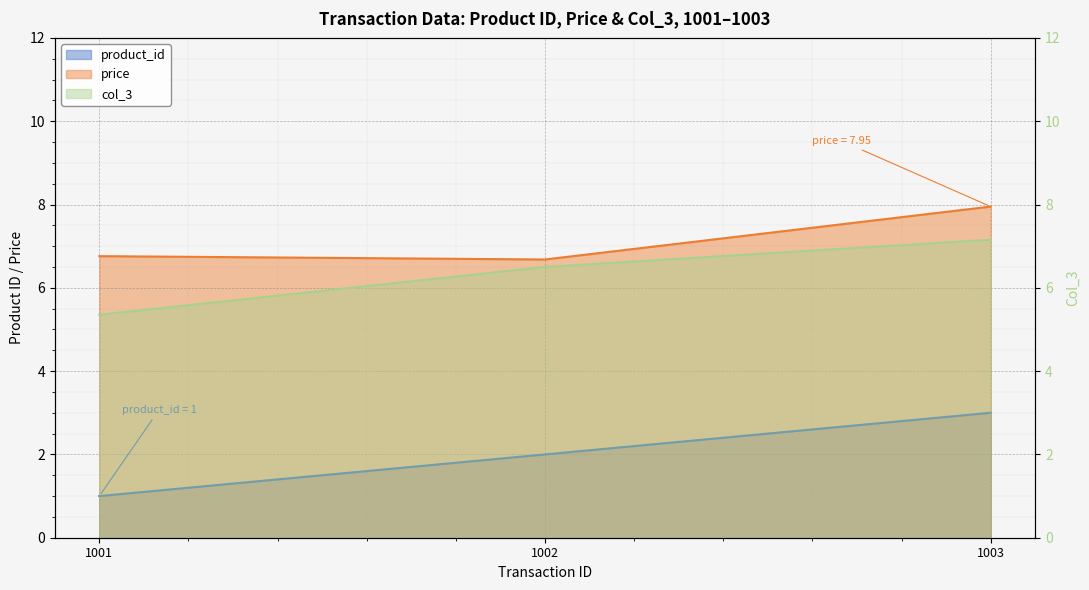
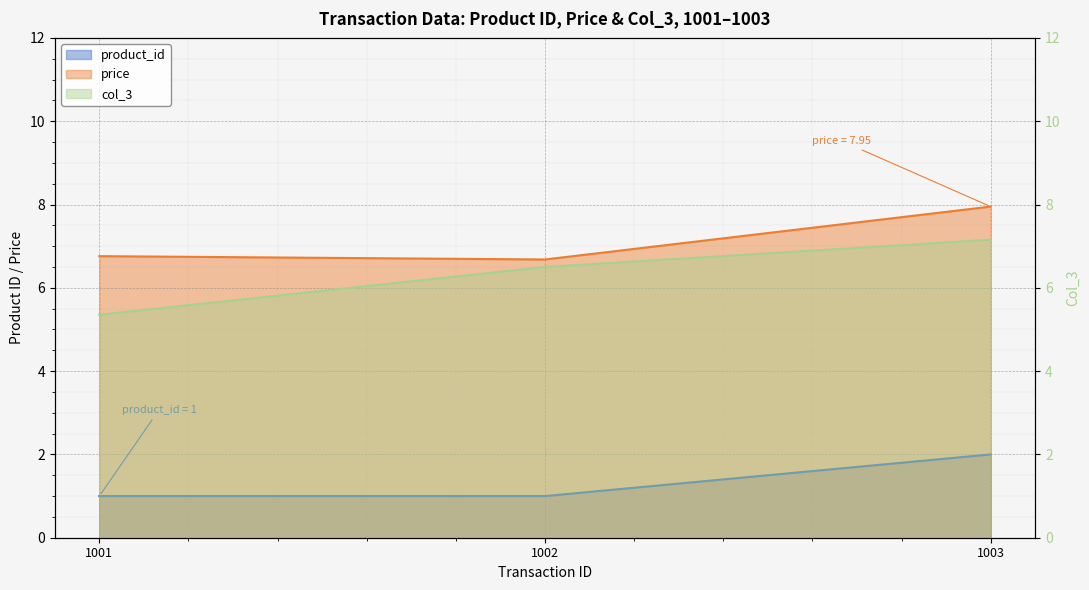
product_id, 1002: 2 -> 1
product_id, 1003: 3 -> 2
